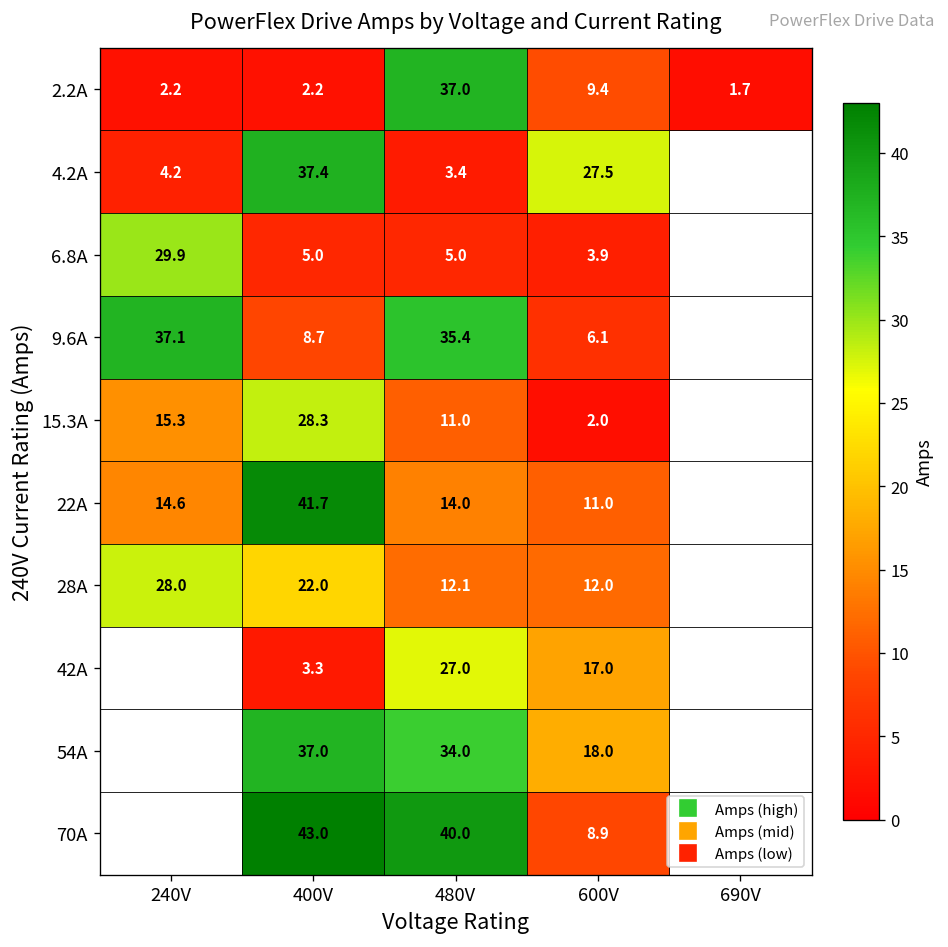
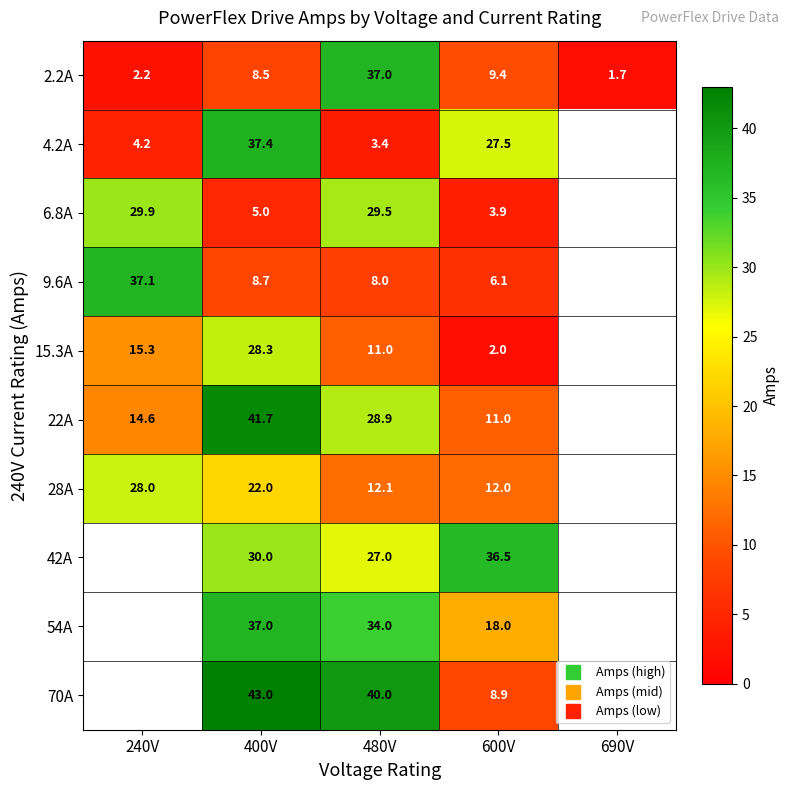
2.2A, 400V: 2.2 -> 8.5
6.8A, 480V: 5.0 -> 29.5
9.6A, 480V: 35.4 -> 8.0
22A, 480V: 14.0 -> 28.9
42A, 400V: 3.3 -> 30.0
42A, 600V: 17.0 -> 36.5
